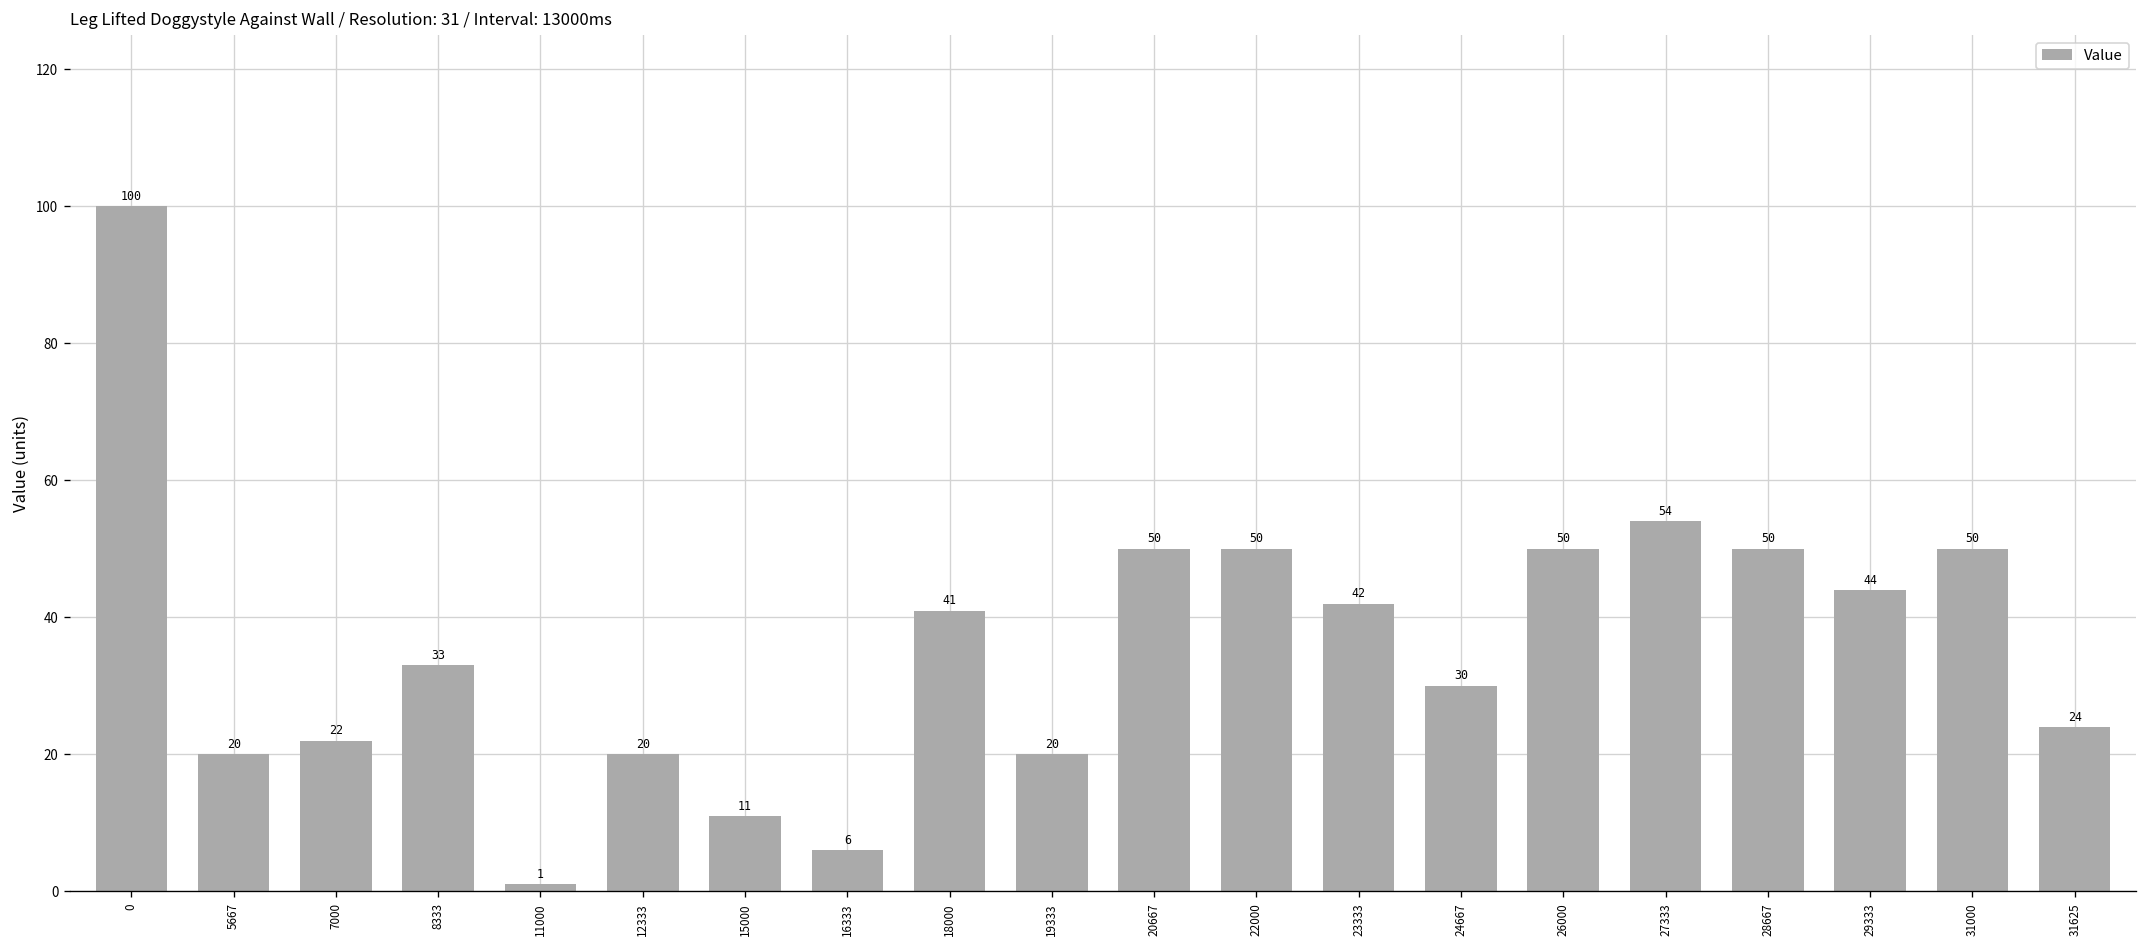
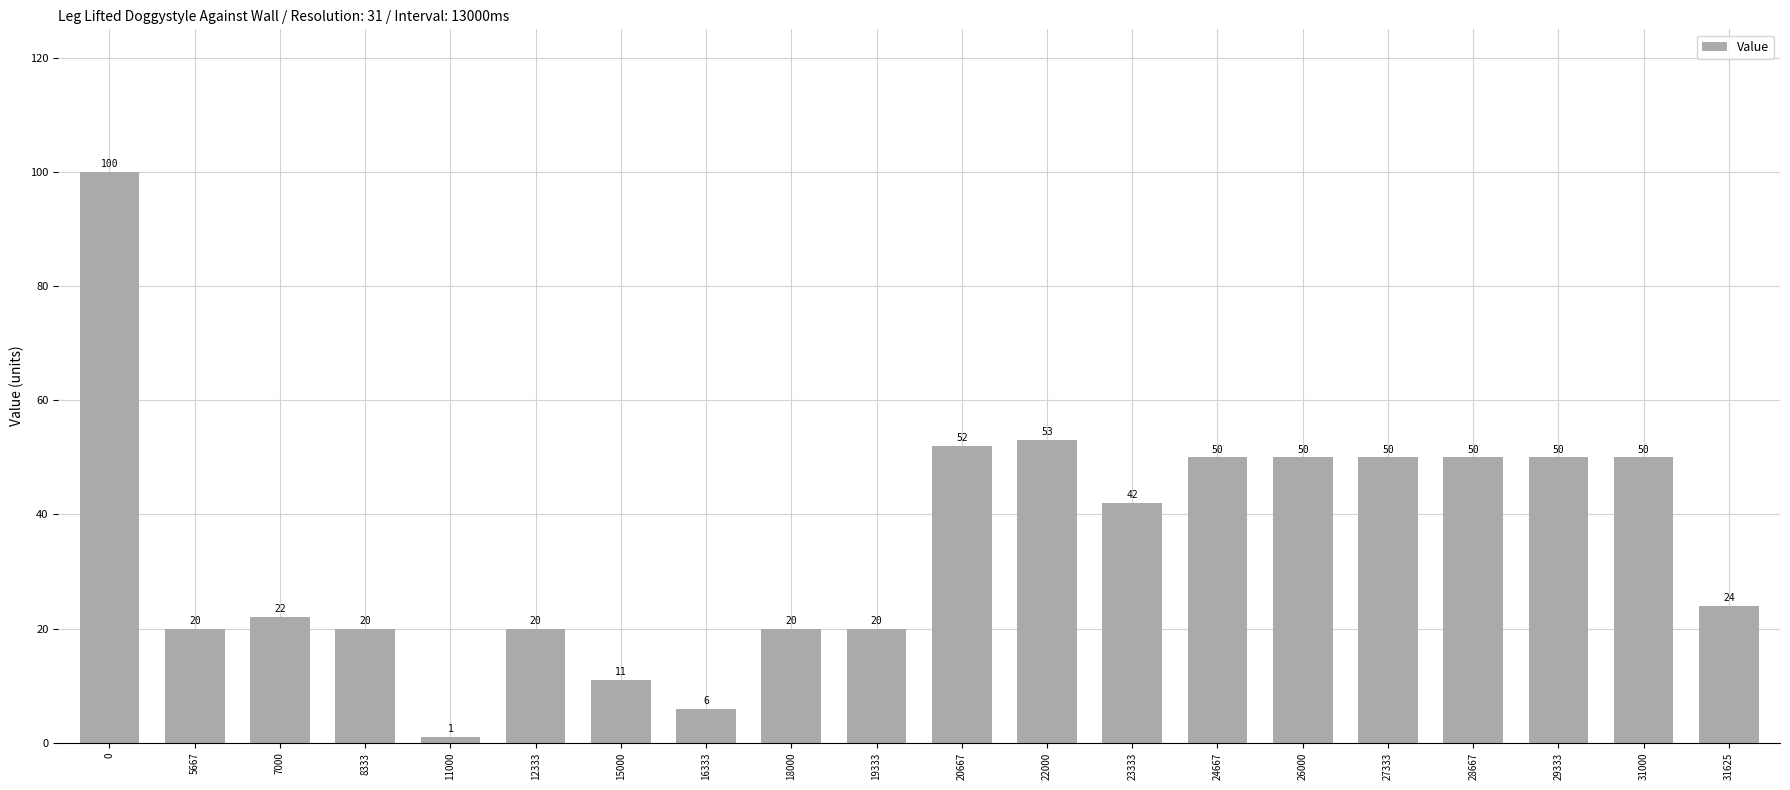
8333: 33 -> 20
18000: 41 -> 20
20667: 50 -> 52
22000: 50 -> 53
24667: 30 -> 50
27333: 54 -> 50
29333: 44 -> 50
